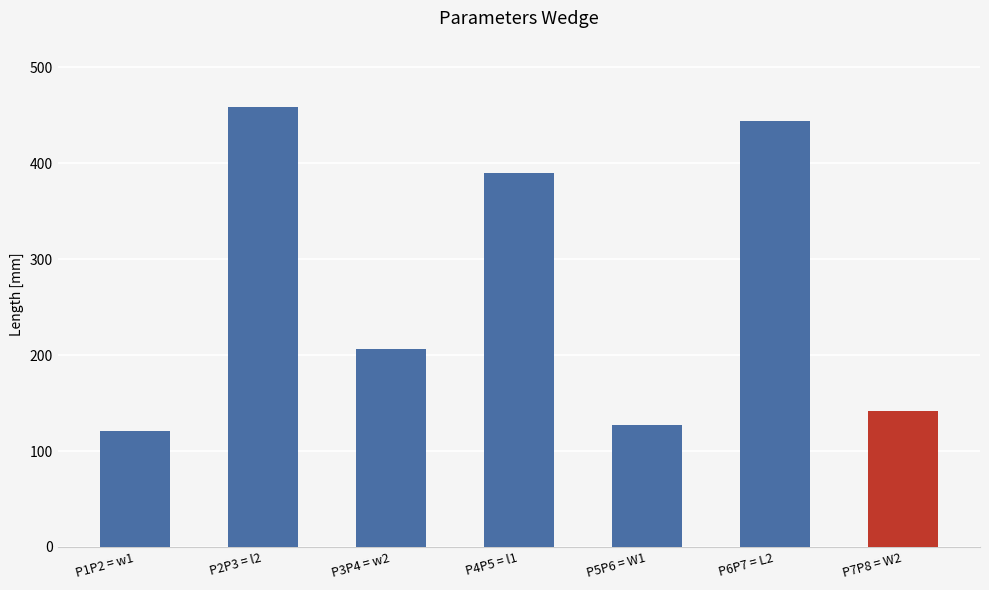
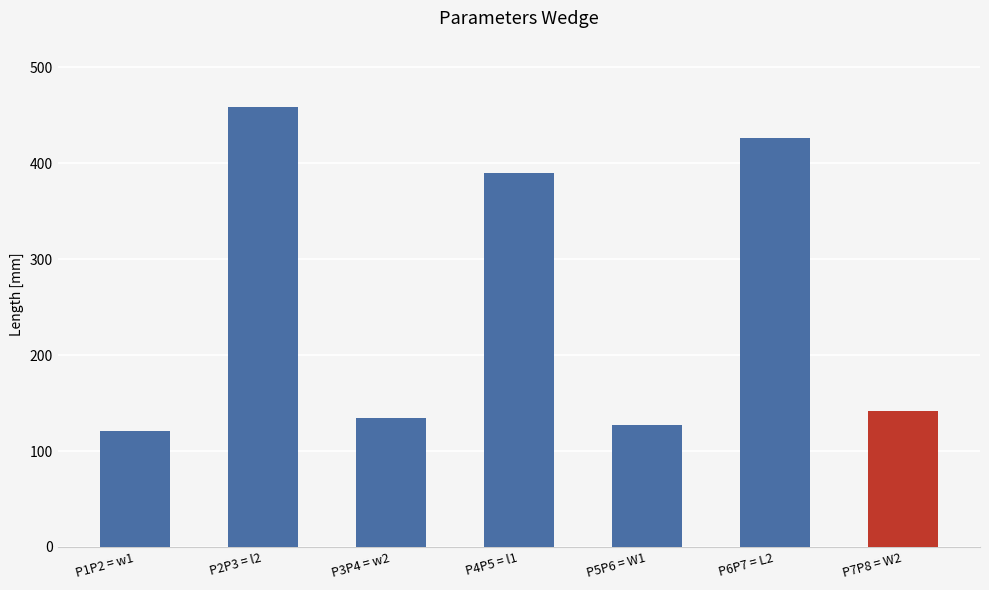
P3P4 = w2: 210 -> 130
P6P7 = L2: 440 -> 430
